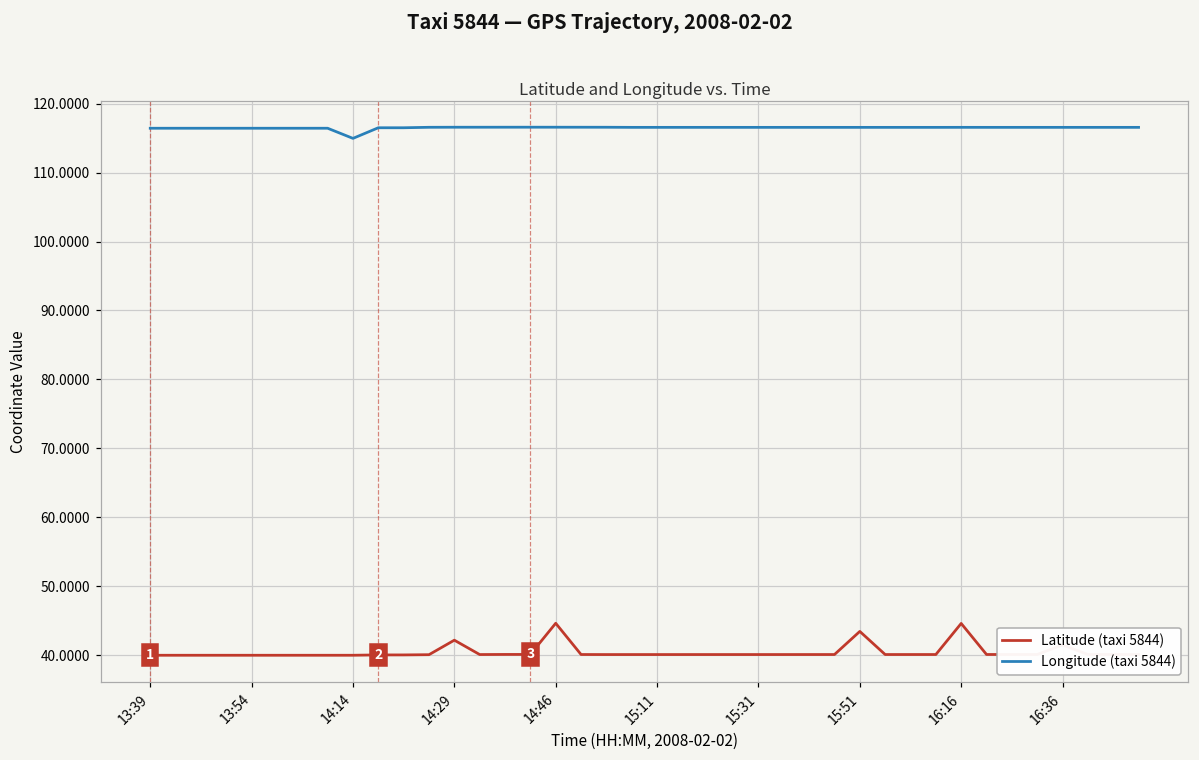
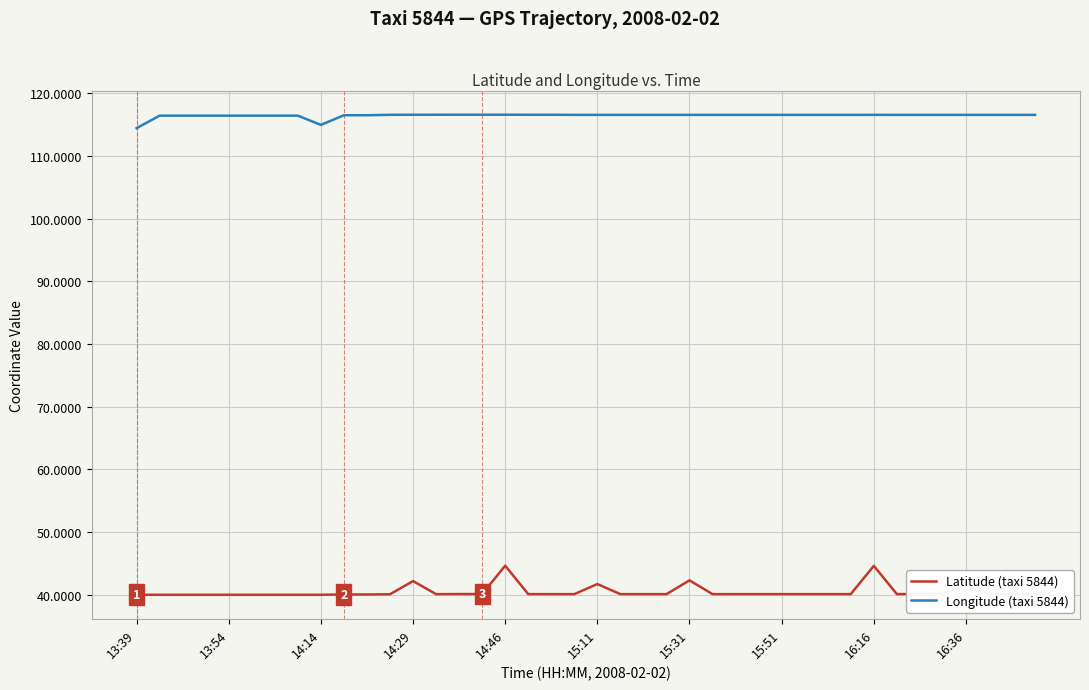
Longitude (taxi 5844), 13:39: 116 -> 114
Latitude (taxi 5844), 15:11: 40 -> 42
Latitude (taxi 5844), 15:31: 40 -> 42
Latitude (taxi 5844), 15:51: 43 -> 40
